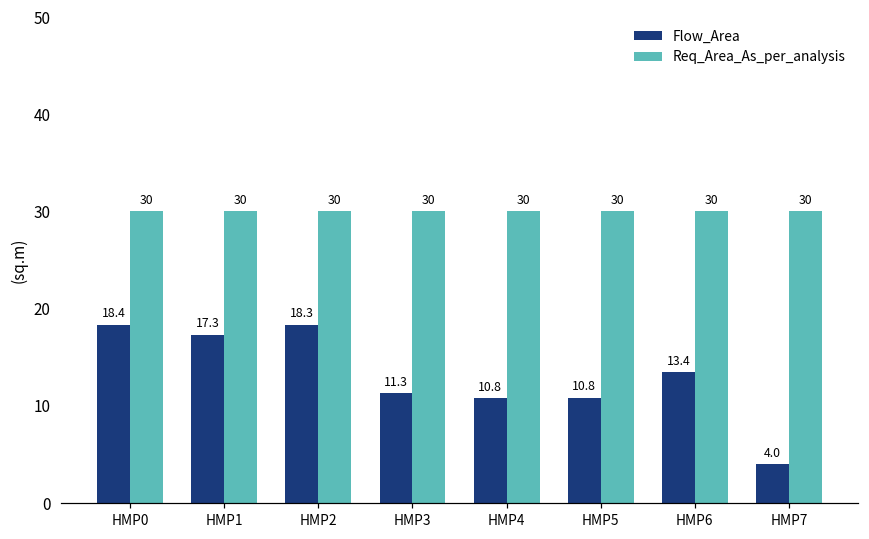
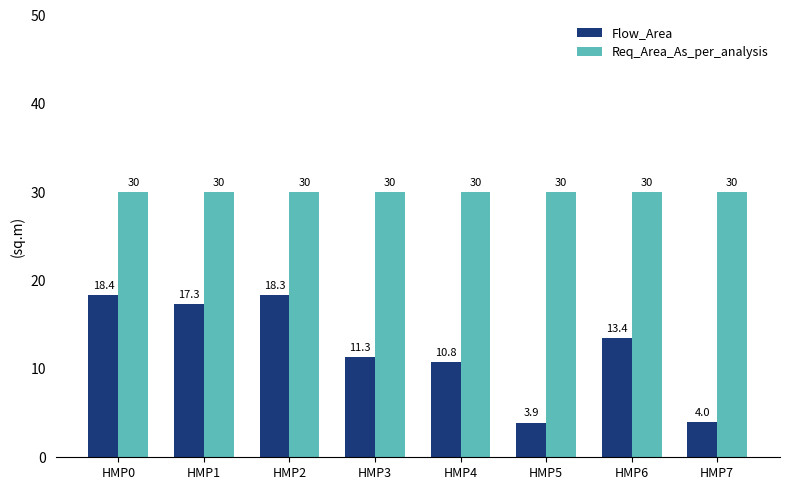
Flow_Area, HMP5: 10.8 -> 3.9
